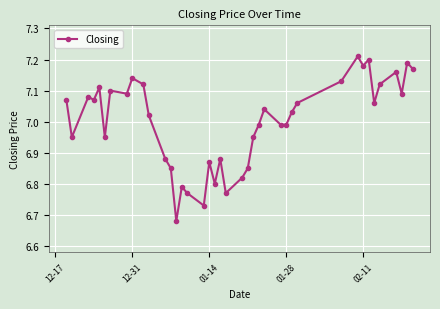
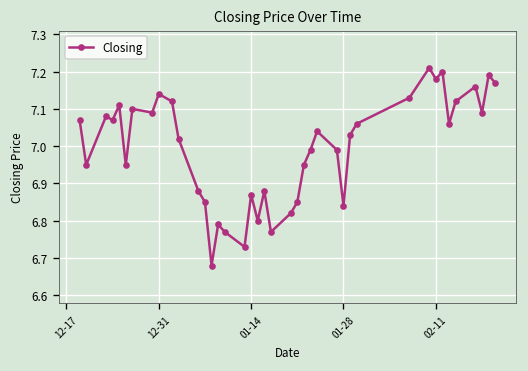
01-28: 6.99 -> 6.84
